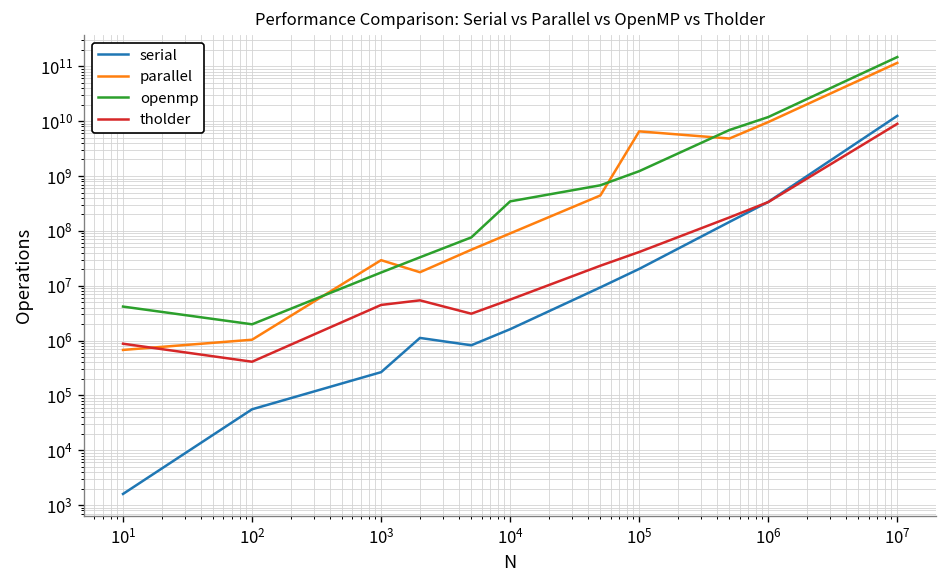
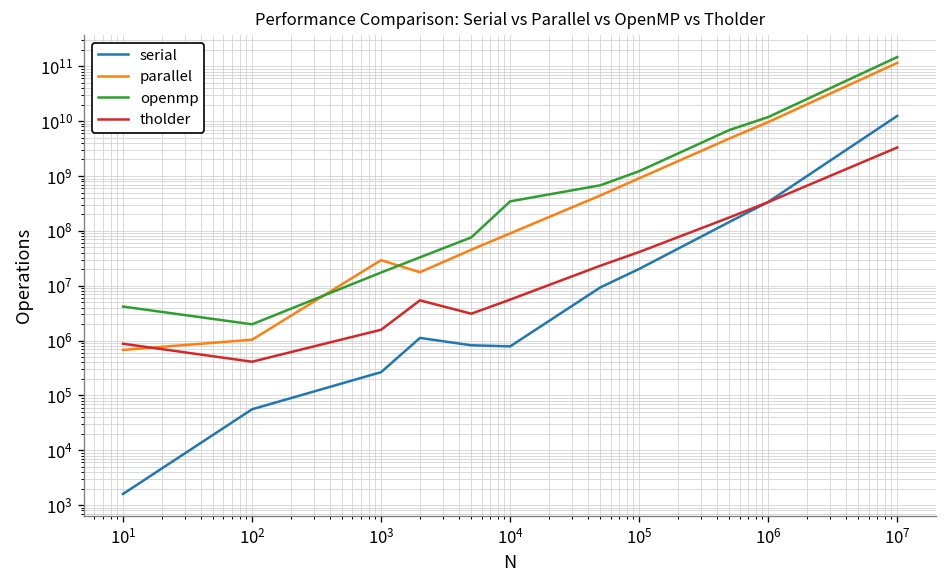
tholder, 10^3: 4000000 -> 1600000
serial, 10^4: 1600000 -> 800000
parallel, 10^5: 7000000000 -> 900000000
tholder, 10^7: 9000000000 -> 3000000000
